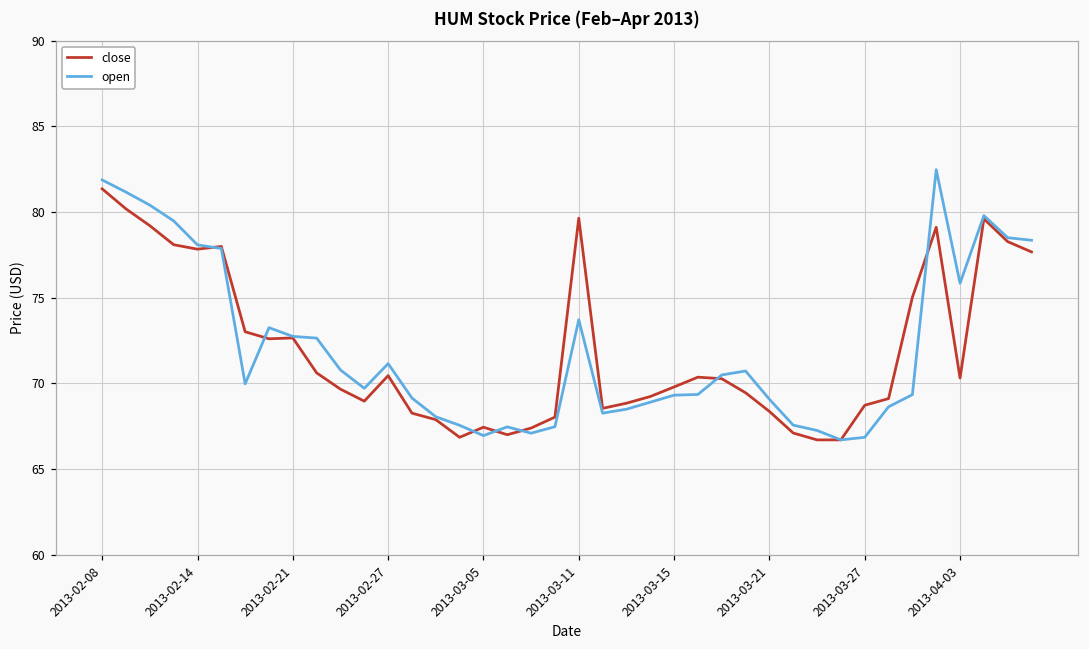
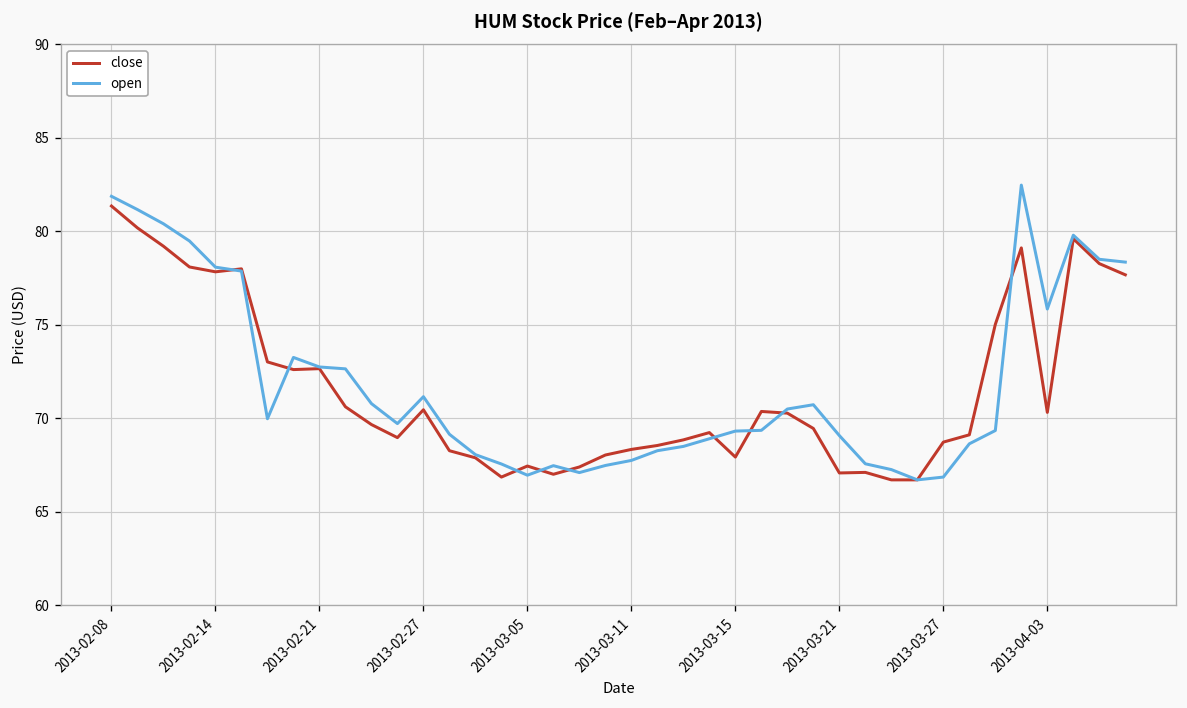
close, 2013-03-11: 79.6 -> 68.3
open, 2013-03-11: 73.7 -> 67.7
close, 2013-03-15: 69.8 -> 67.9
close, 2013-03-21: 68.4 -> 67.1
